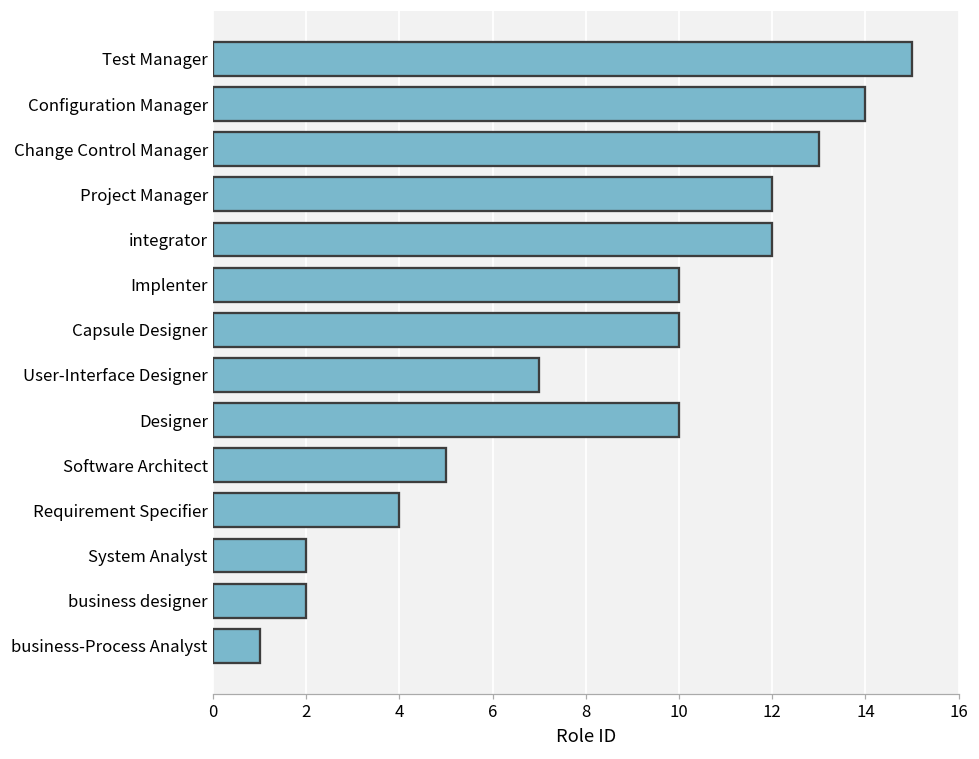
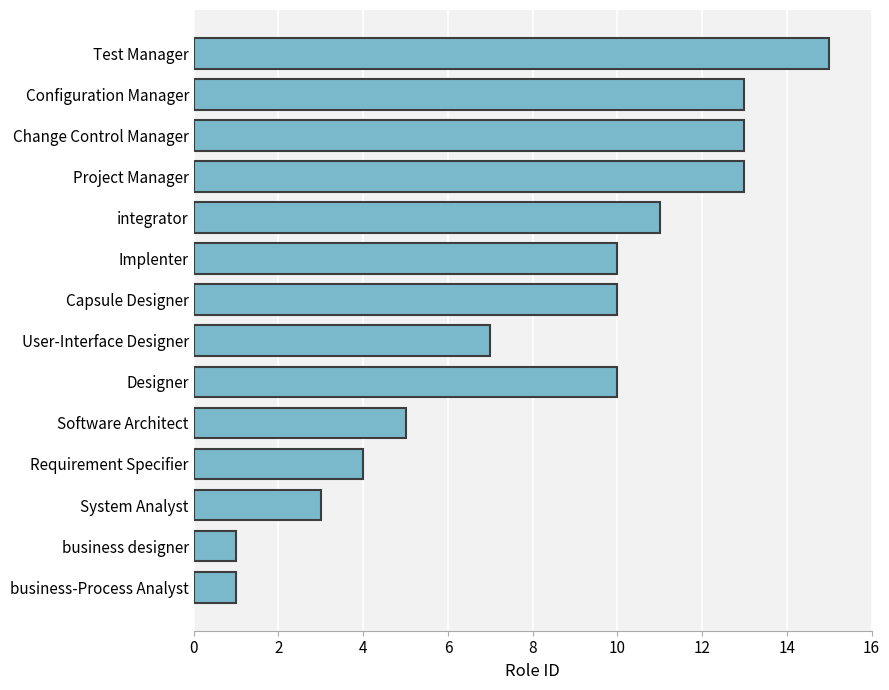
Configuration Manager: 14 -> 13
Project Manager: 12 -> 13
integrator: 12 -> 11
System Analyst: 2 -> 3
business designer: 2 -> 1
